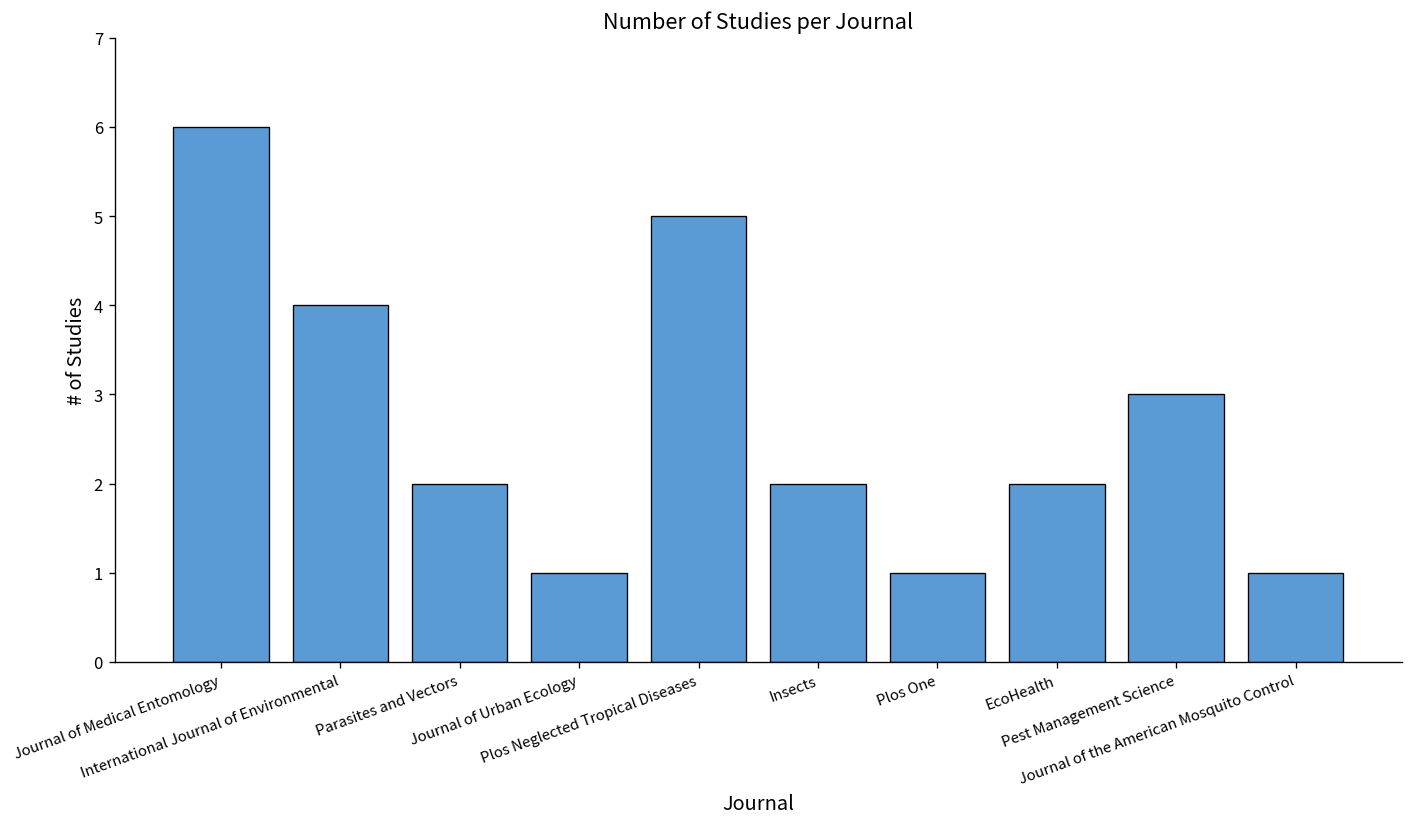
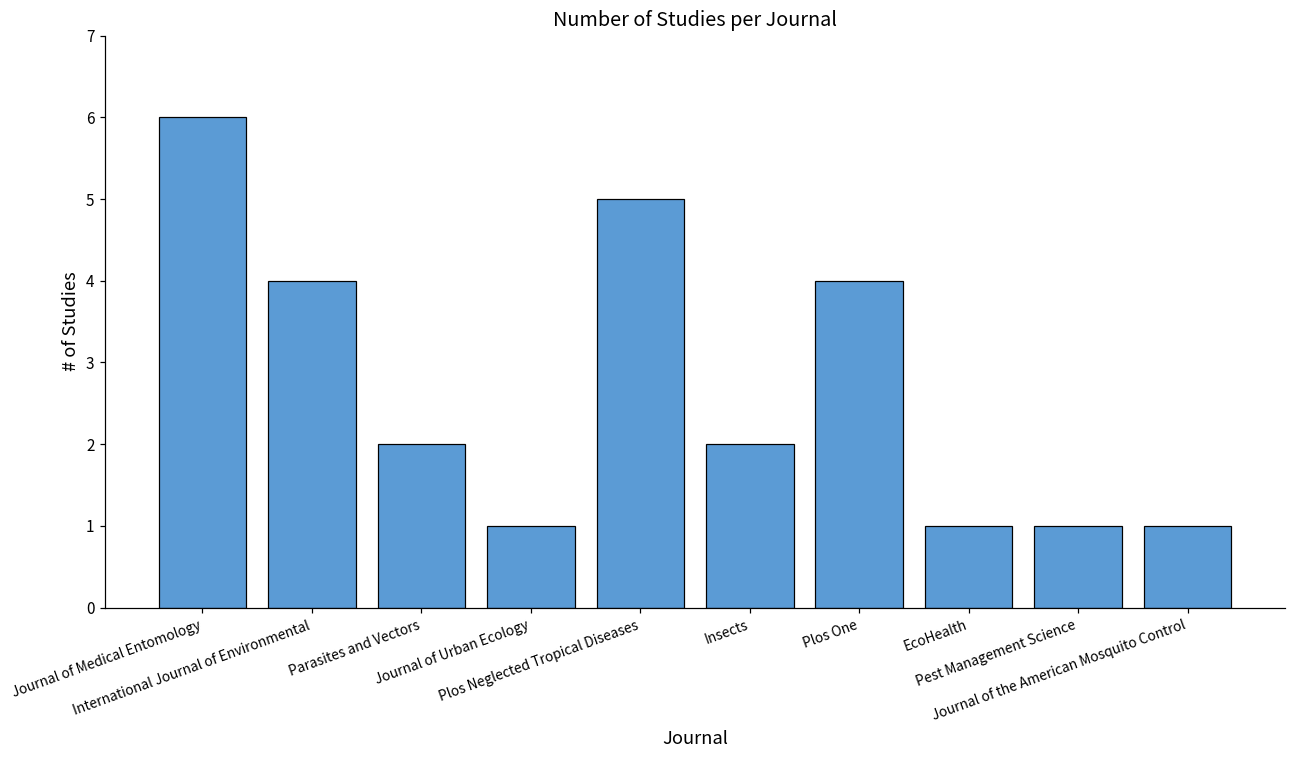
Plos One: 1 -> 4
EcoHealth: 2 -> 1
Pest Management Science: 3 -> 1
